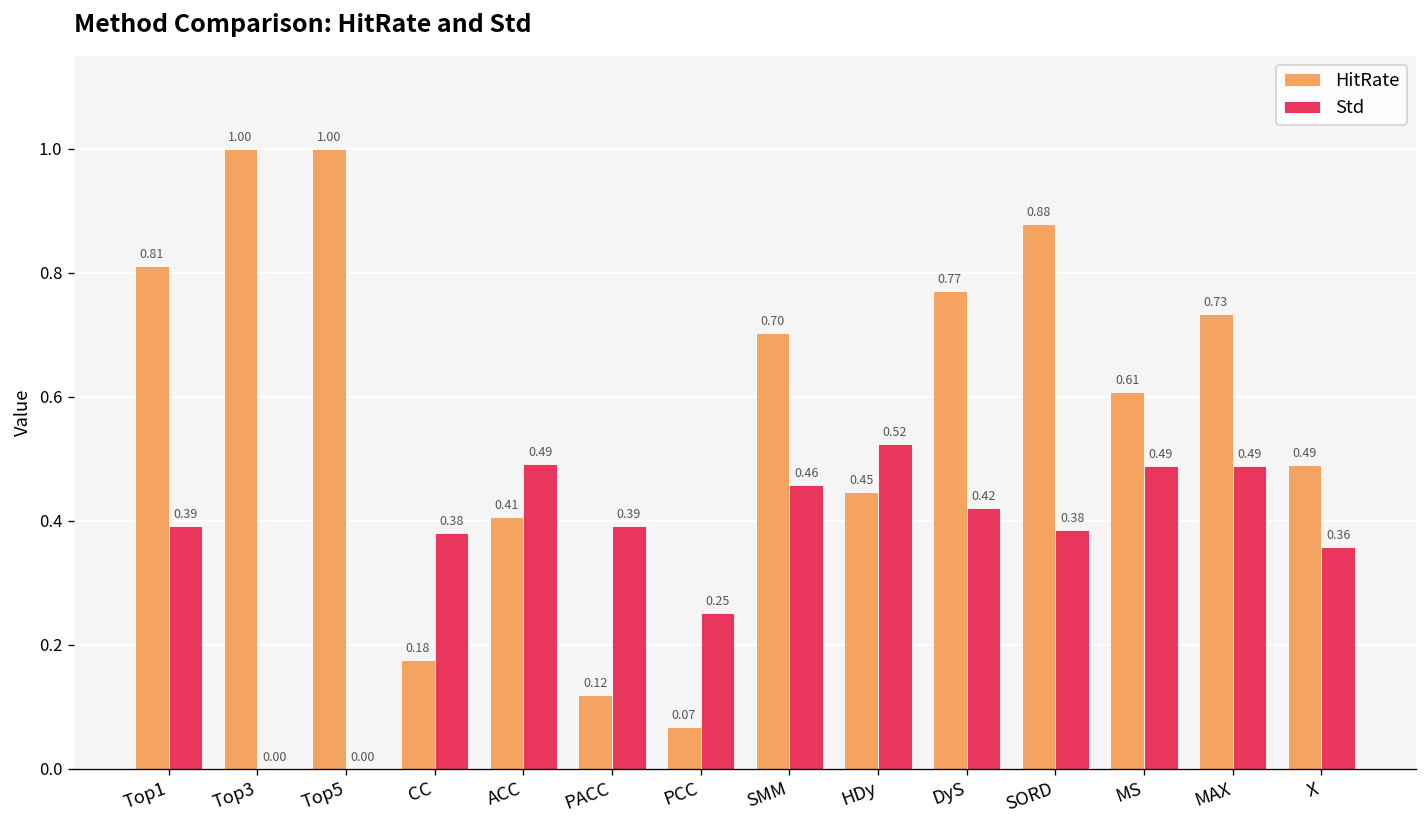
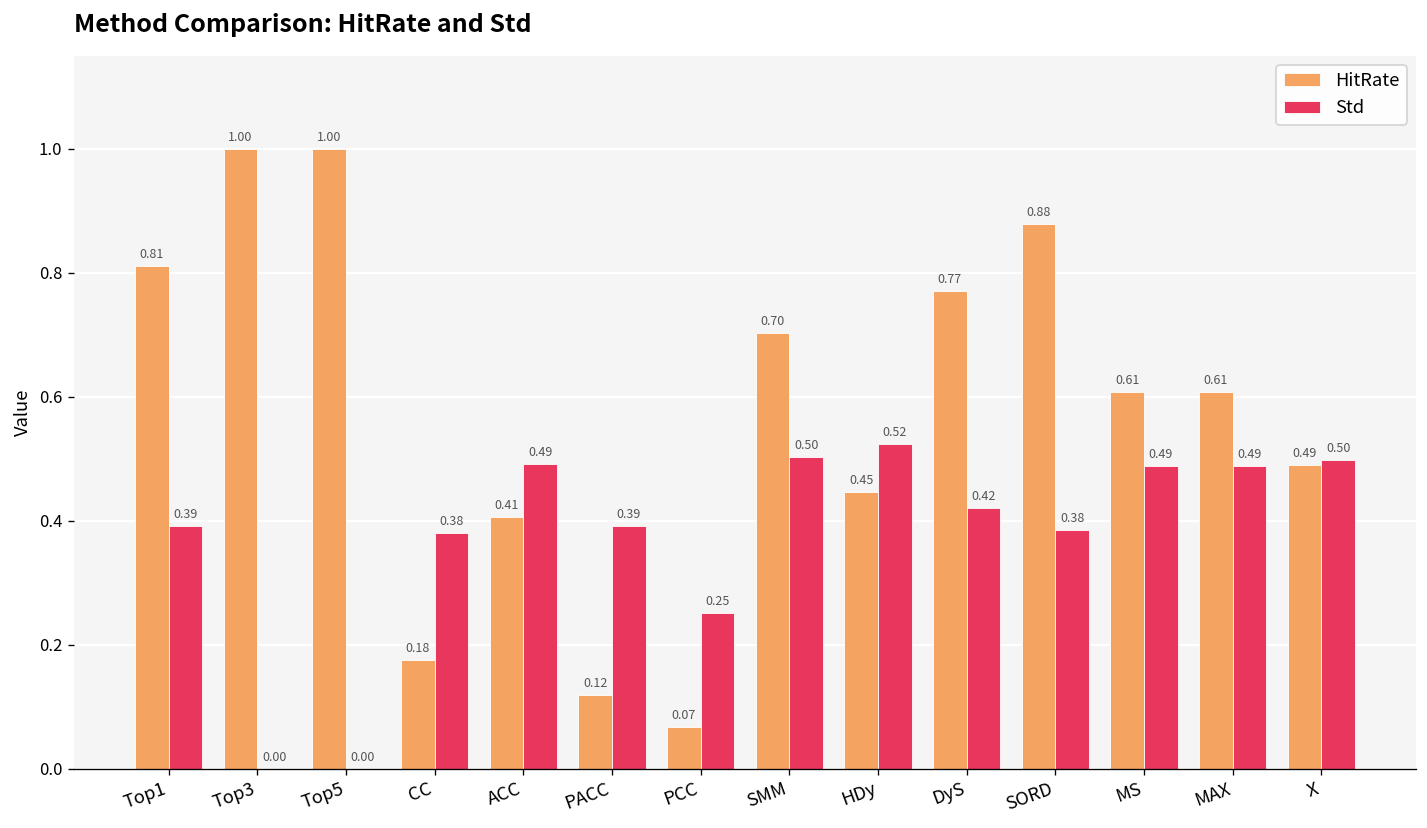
Std, SMM: 0.46 -> 0.50
HitRate, MAX: 0.73 -> 0.61
Std, X: 0.36 -> 0.50
